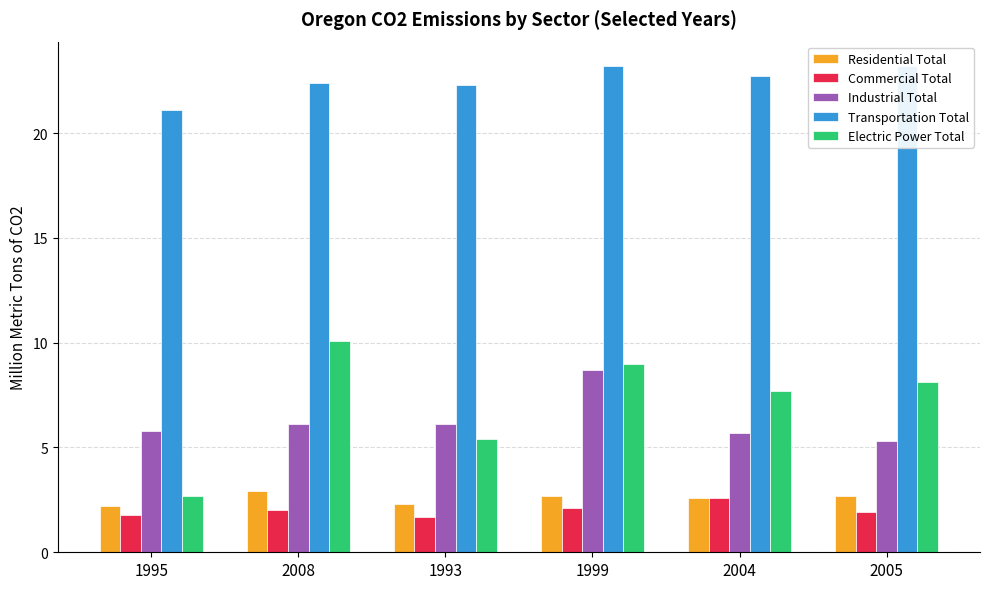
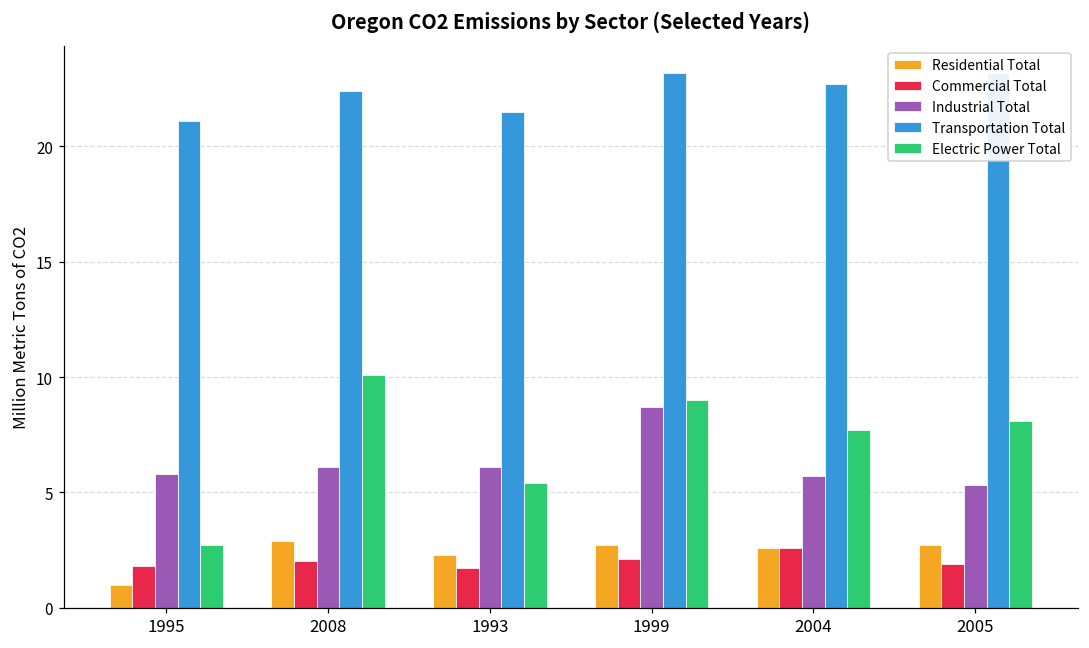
Residential Total, 1995: 2.2 -> 1.0
Transportation Total, 1993: 22.3 -> 21.5
